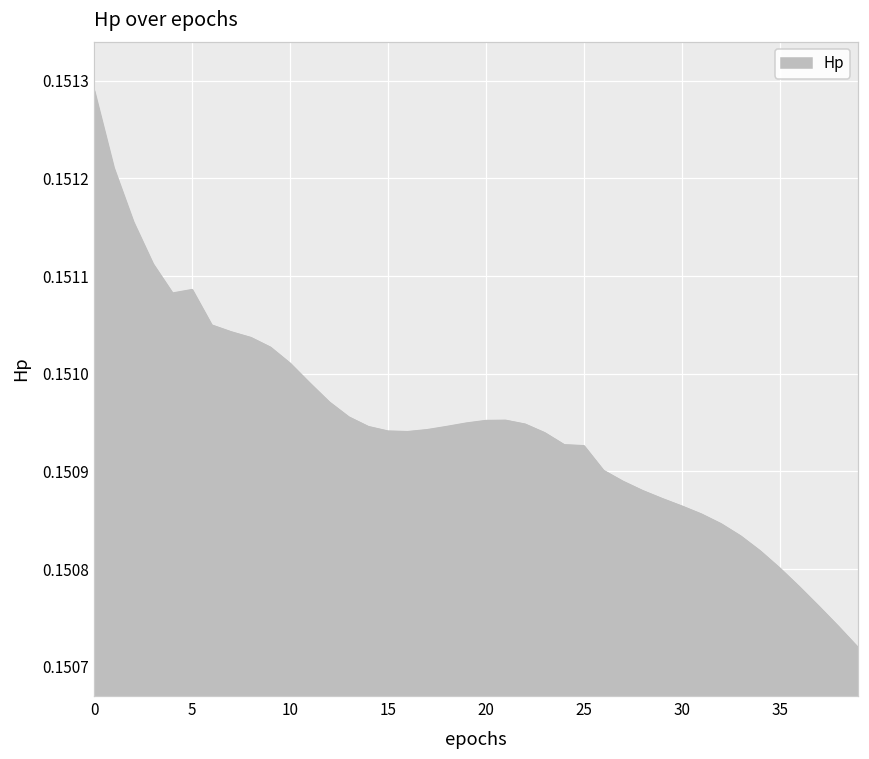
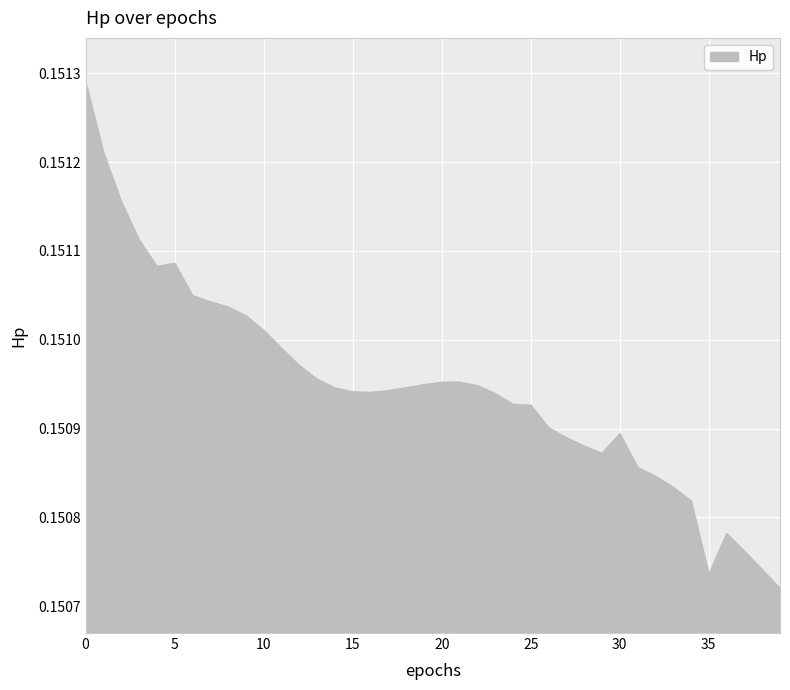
30: 0.15086 -> 0.15089
35: 0.15080 -> 0.15074
